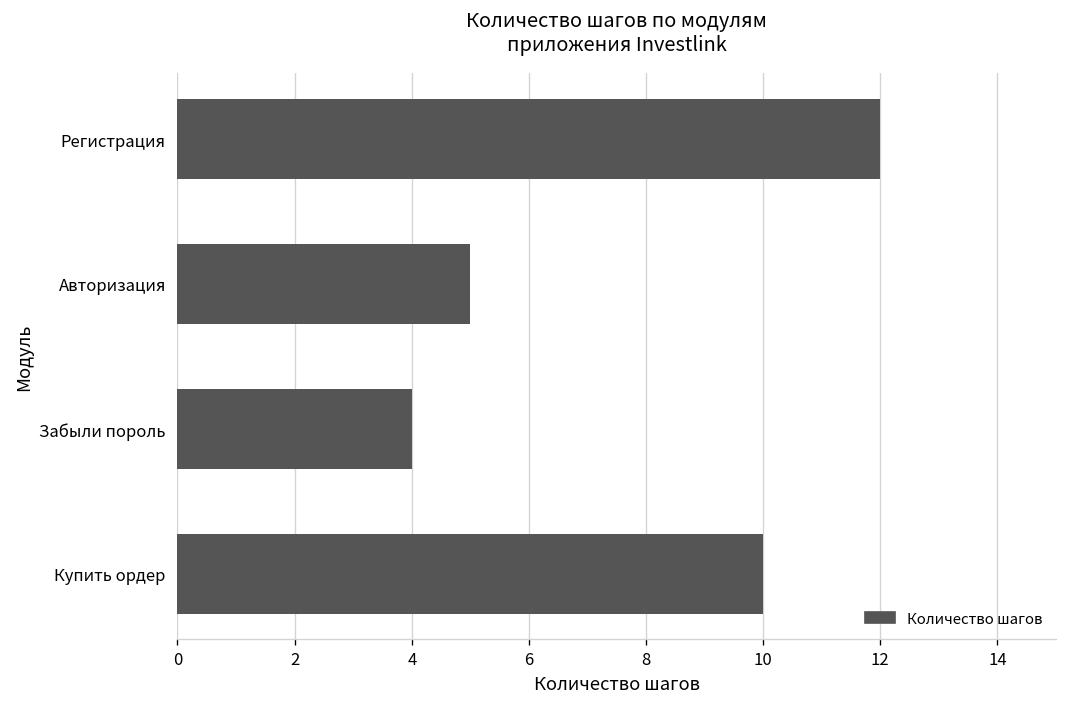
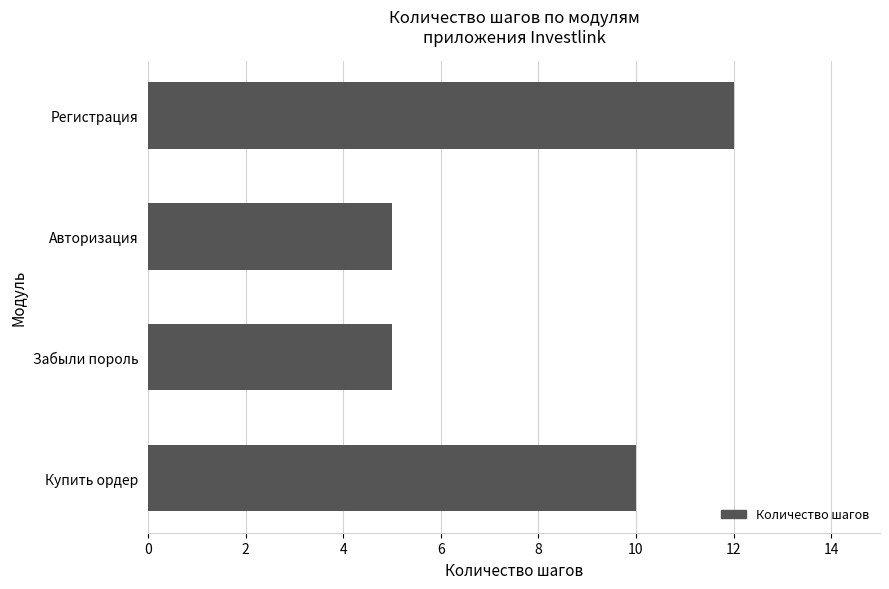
Забыли пороль: 4 -> 5
